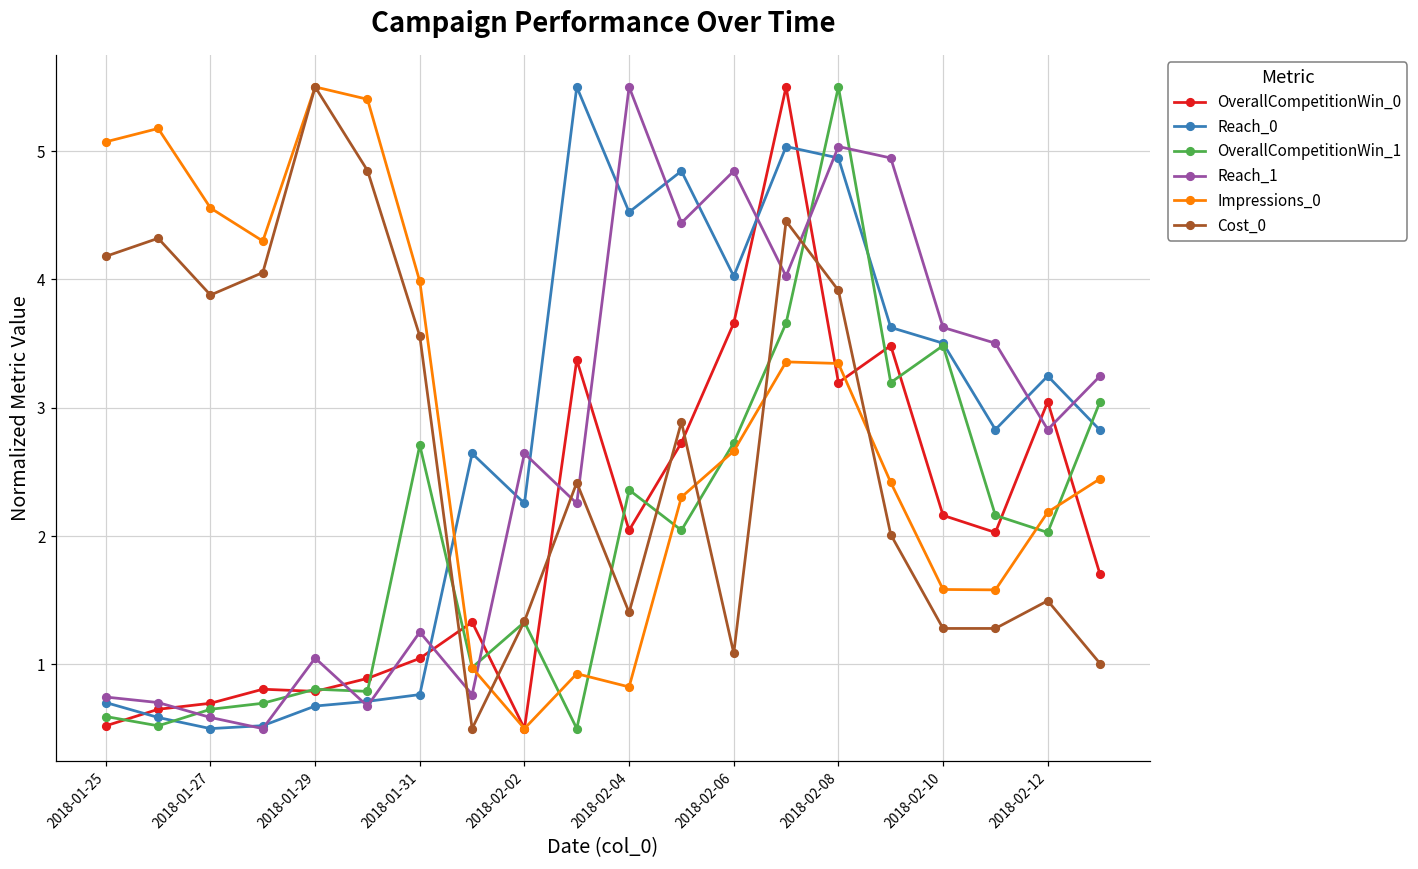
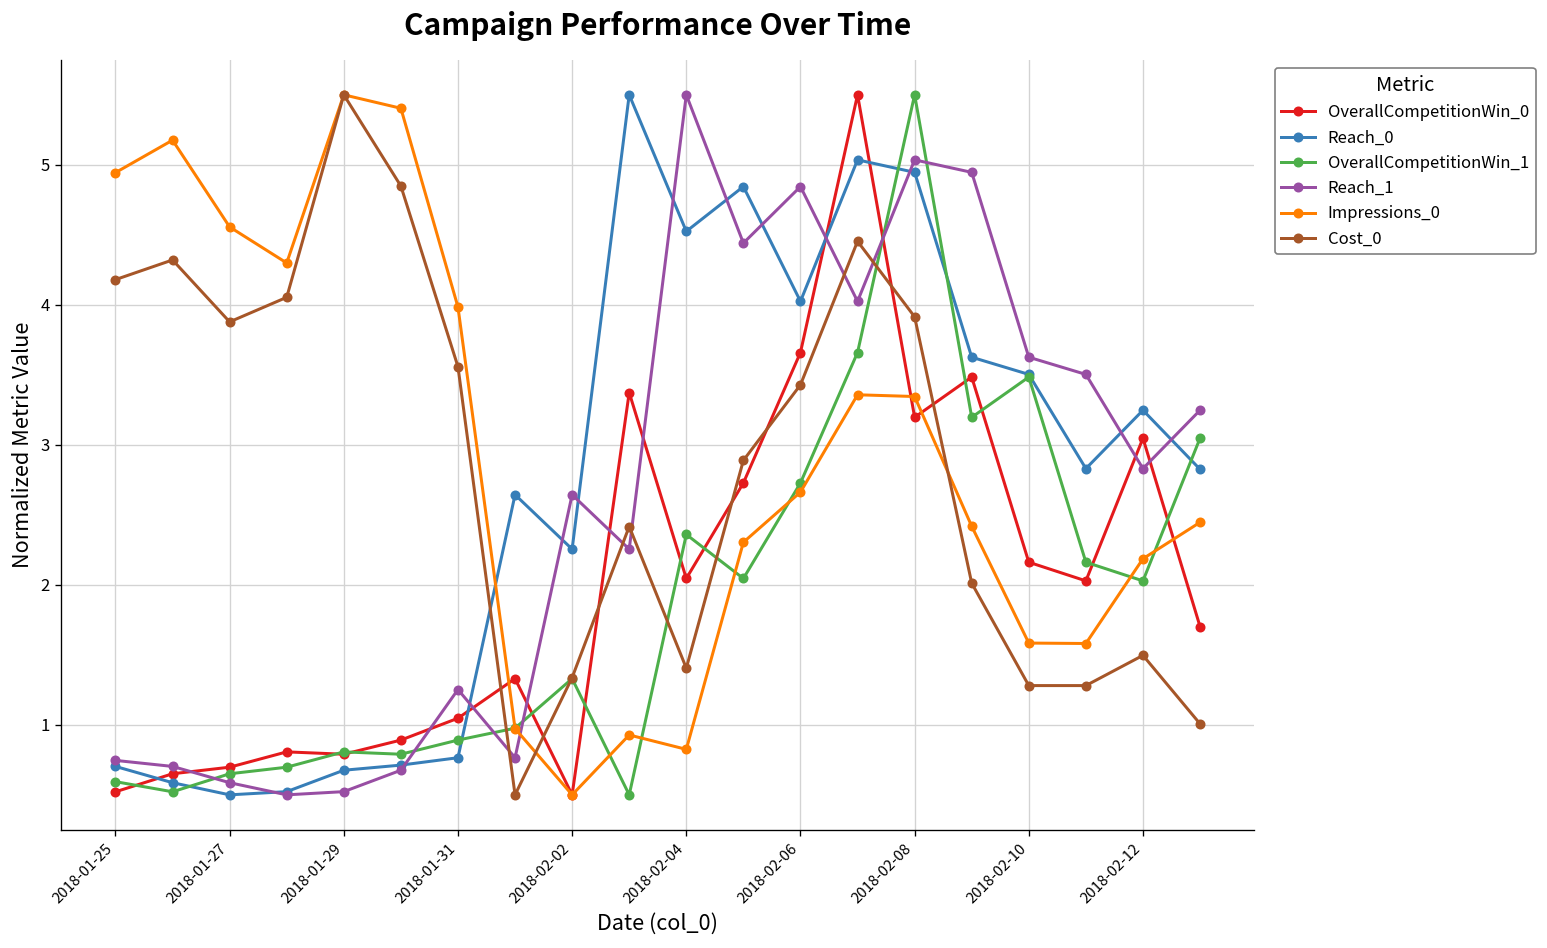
Impressions_0, 2018-01-25: 5.07 -> 4.94
Reach_1, 2018-01-29: 1.05 -> 0.52
OverallCompetitionWin_1, 2018-01-31: 2.71 -> 0.89
Cost_0, 2018-02-06: 1.09 -> 3.43
